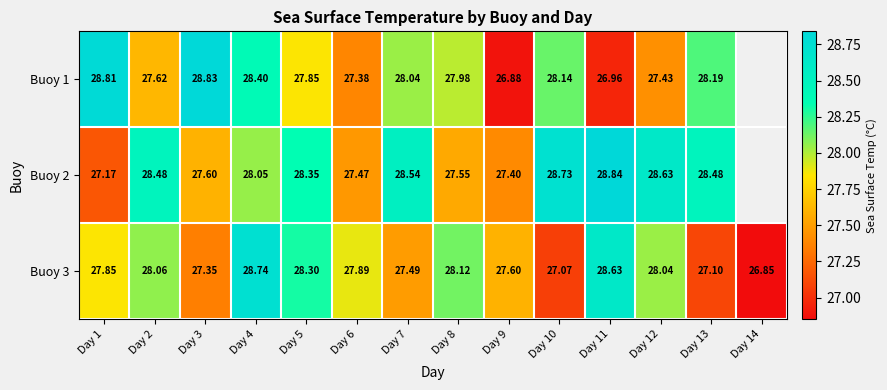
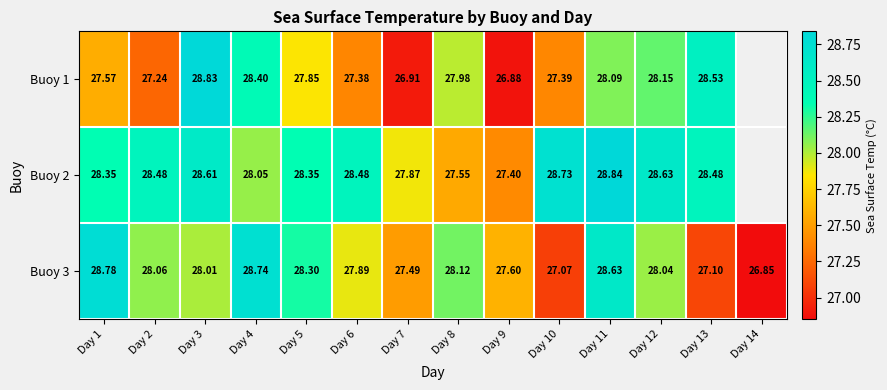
Buoy 1, Day 1: 28.81 -> 27.57
Buoy 1, Day 2: 27.62 -> 27.24
Buoy 1, Day 7: 28.04 -> 26.91
Buoy 1, Day 10: 28.14 -> 27.39
Buoy 1, Day 11: 26.96 -> 28.09
Buoy 1, Day 12: 27.43 -> 28.15
Buoy 1, Day 13: 28.19 -> 28.53
Buoy 2, Day 1: 27.17 -> 28.35
Buoy 2, Day 3: 27.60 -> 28.61
Buoy 2, Day 6: 27.47 -> 28.48
Buoy 2, Day 7: 28.54 -> 27.87
Buoy 3, Day 1: 27.85 -> 28.78
Buoy 3, Day 3: 27.35 -> 28.01
